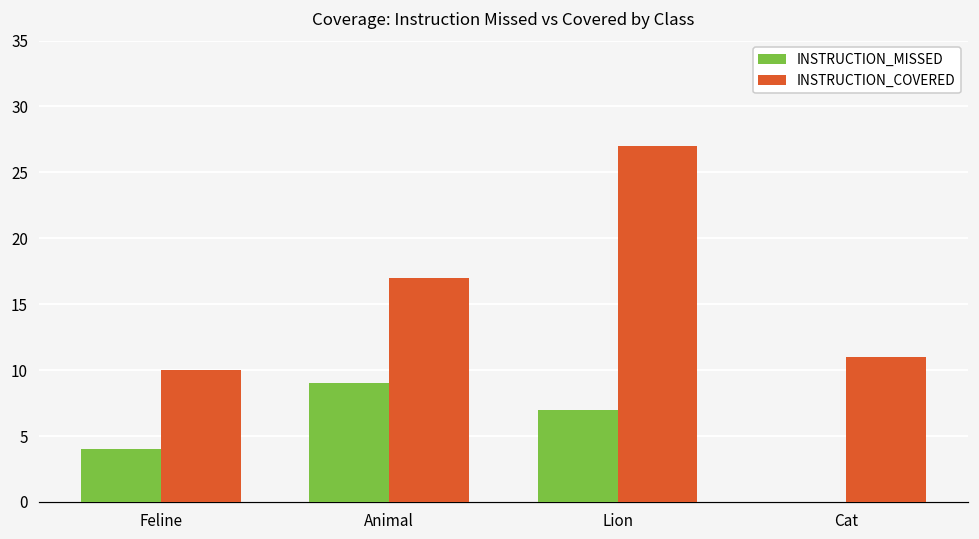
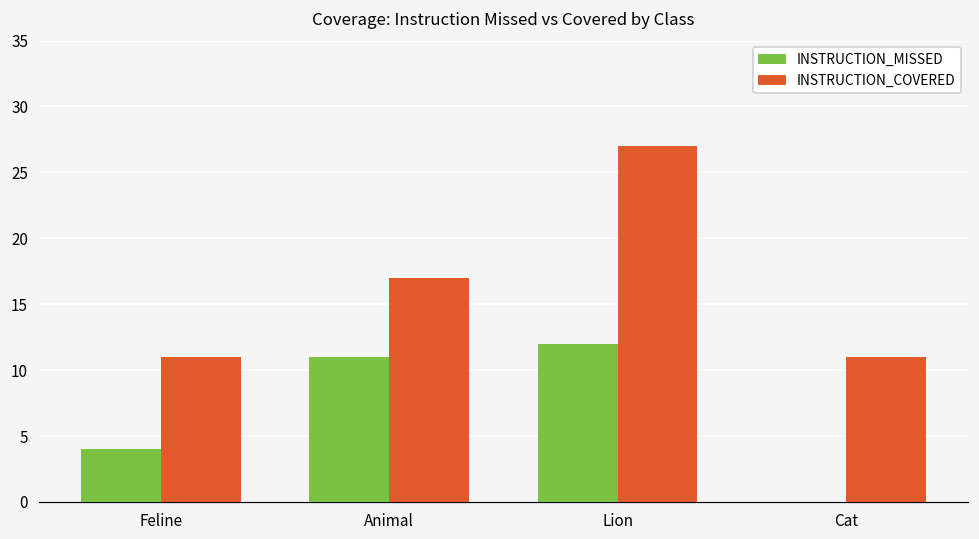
INSTRUCTION_COVERED, Feline: 10 -> 11
INSTRUCTION_MISSED, Animal: 9 -> 11
INSTRUCTION_MISSED, Lion: 7 -> 12
